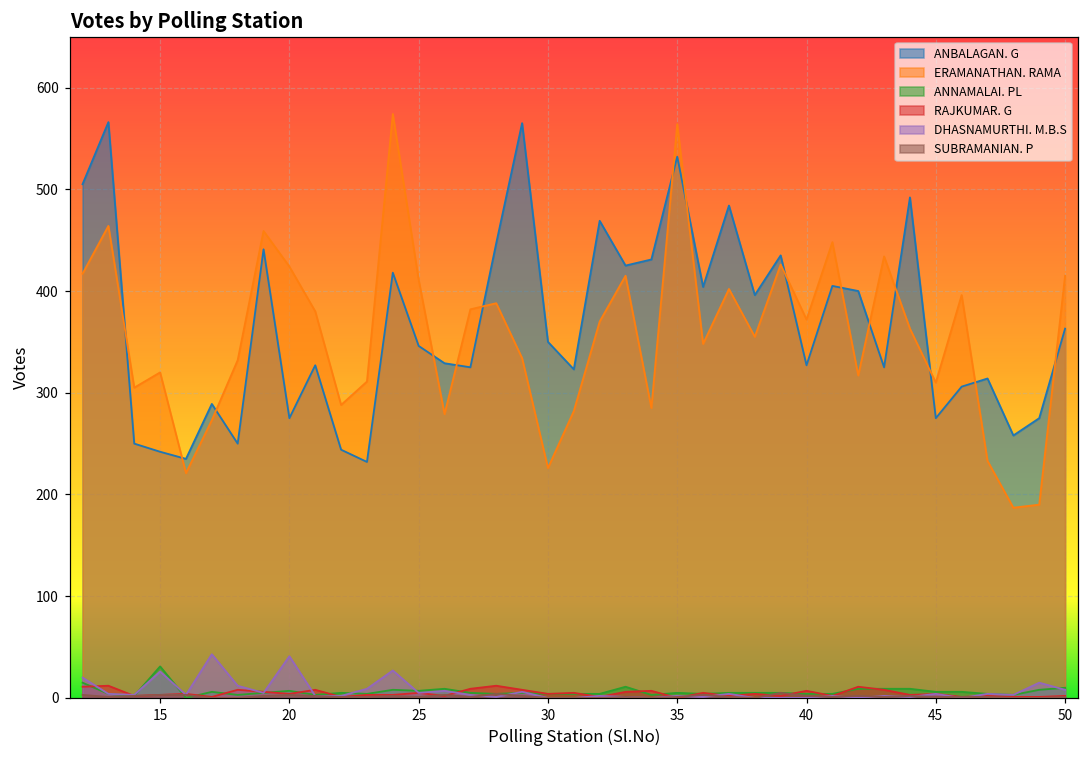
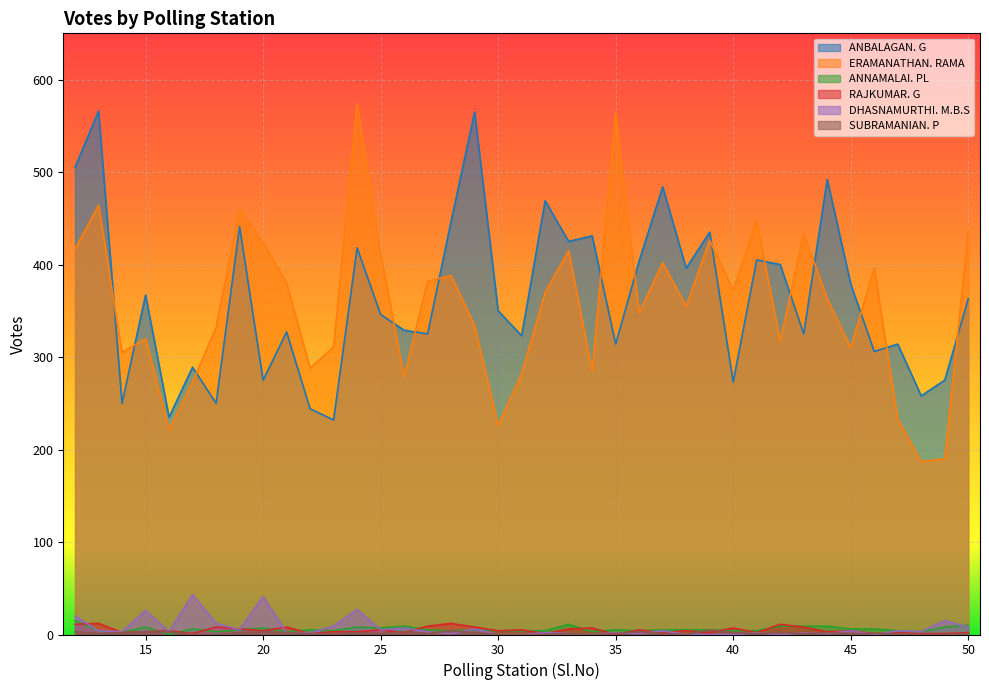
ANBALAGAN. G, 15: 240 -> 370
ANNAMALAI. PL, 15: 30 -> 10
ANBALAGAN. G, 35: 530 -> 310
ANBALAGAN. G, 40: 330 -> 270
ANBALAGAN. G, 45: 280 -> 380
ERAMANATHAN. RAMA, 50: 420 -> 440
